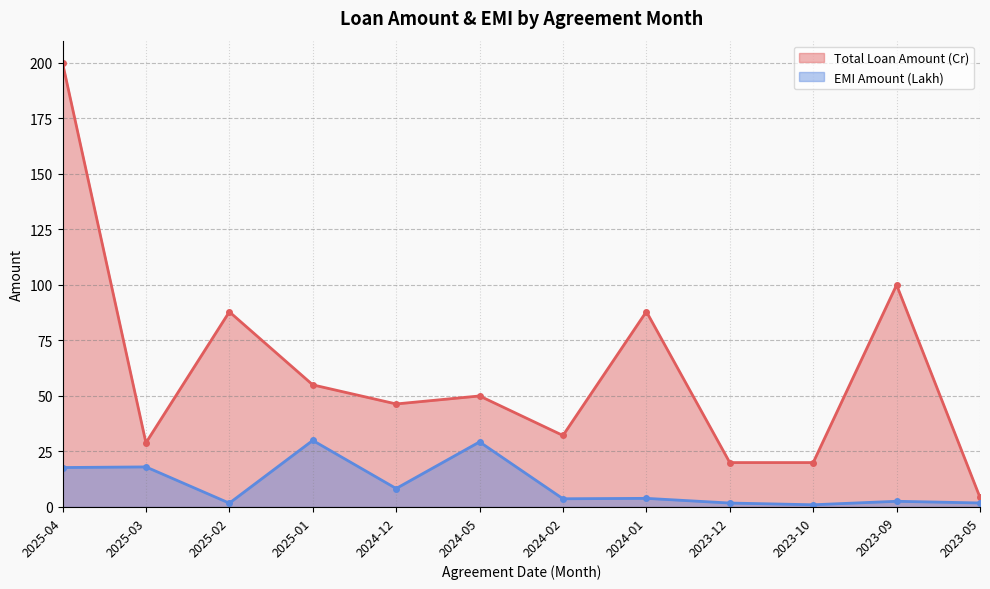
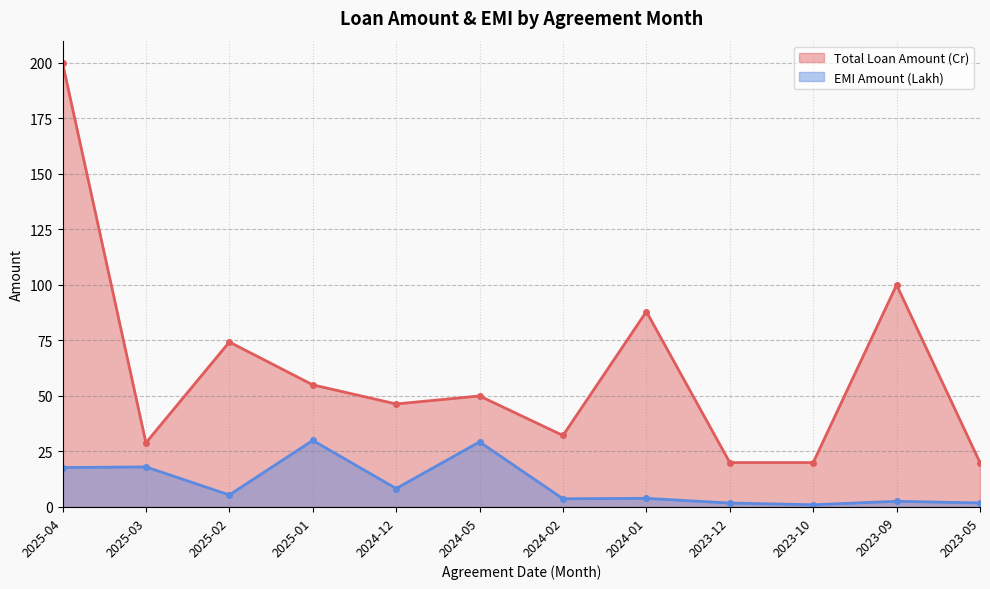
Total Loan Amount (Cr), 2025-02: 88 -> 74
EMI Amount (Lakh), 2025-02: 2 -> 5
Total Loan Amount (Cr), 2023-05: 4 -> 20
